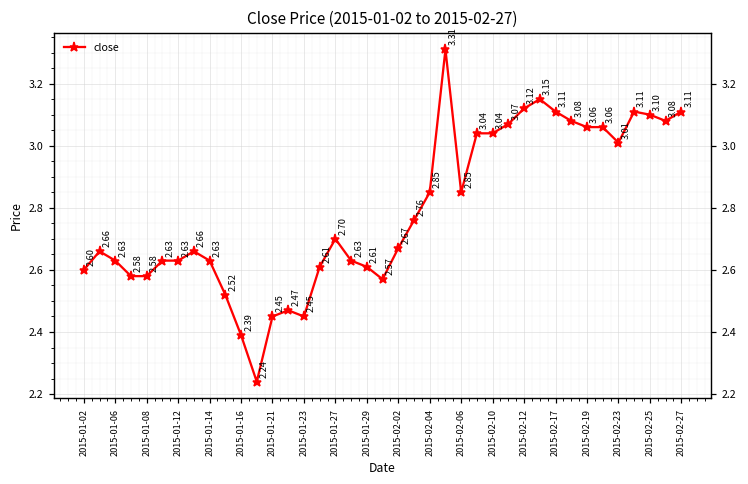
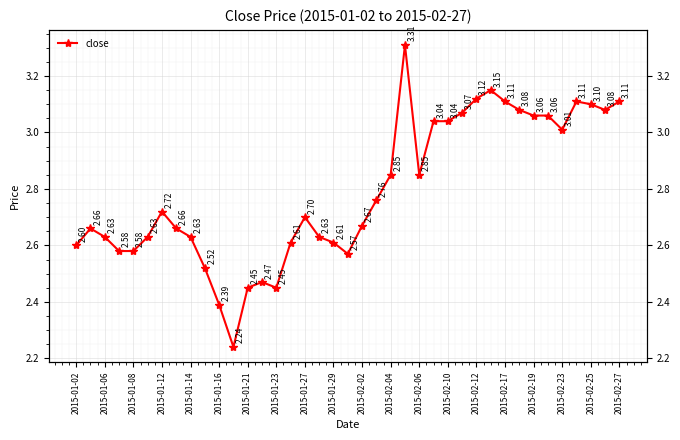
2015-01-12: 2.63 -> 2.72
